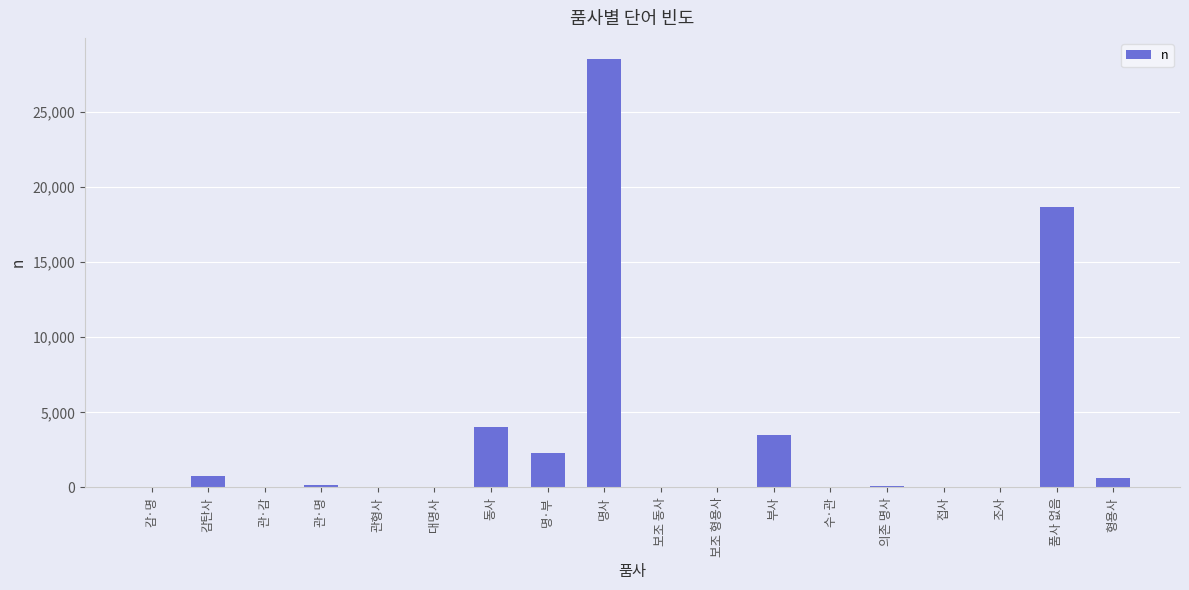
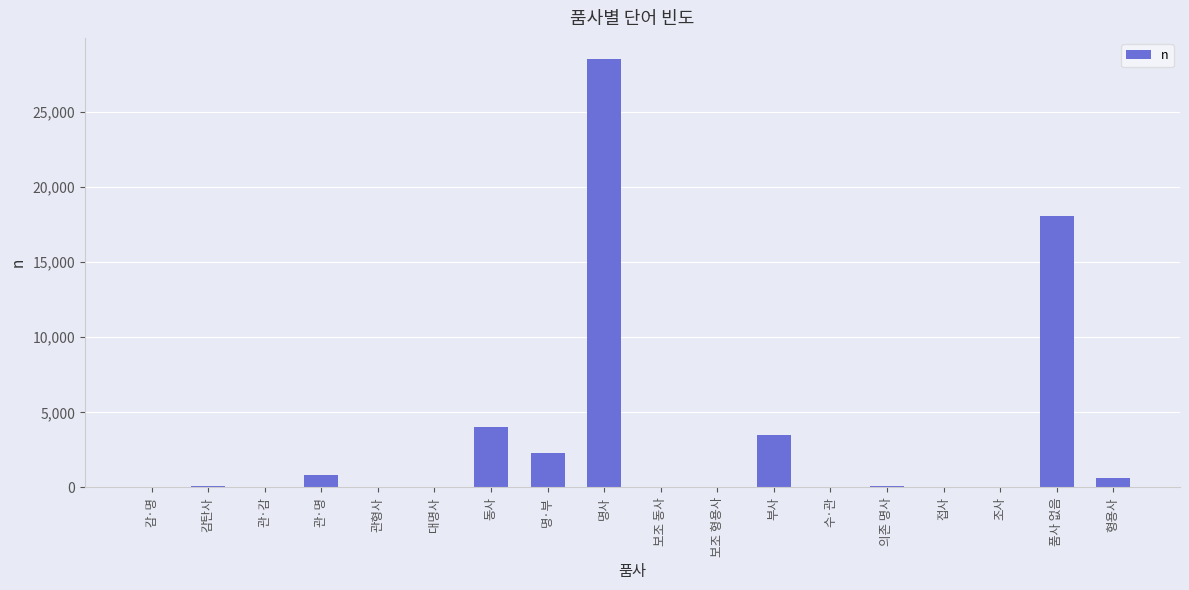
감탄사: 800 -> 100
관·명: 200 -> 800
품사 없음: 18,700 -> 18,000
